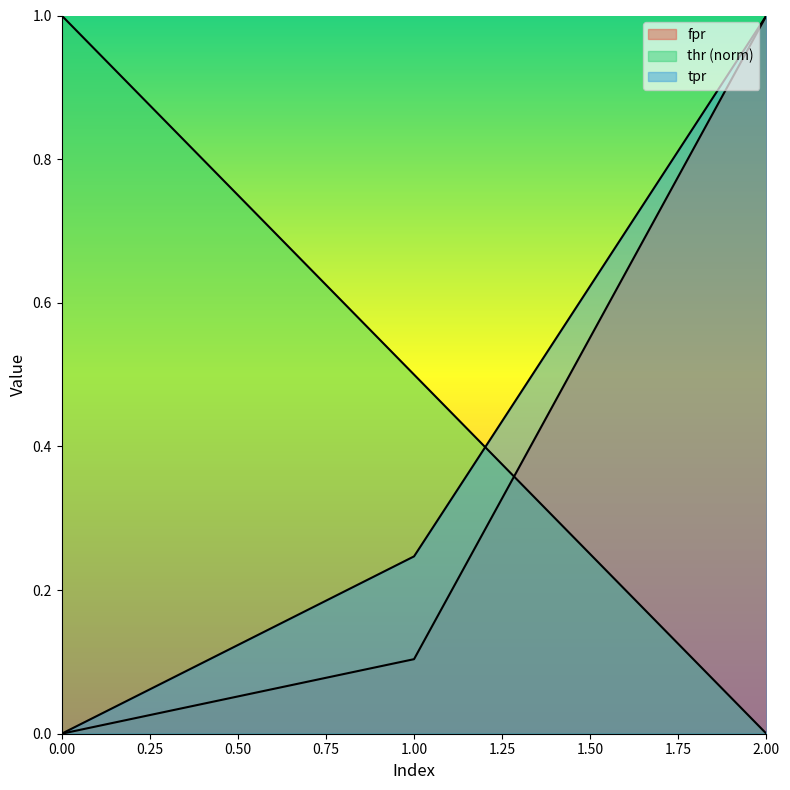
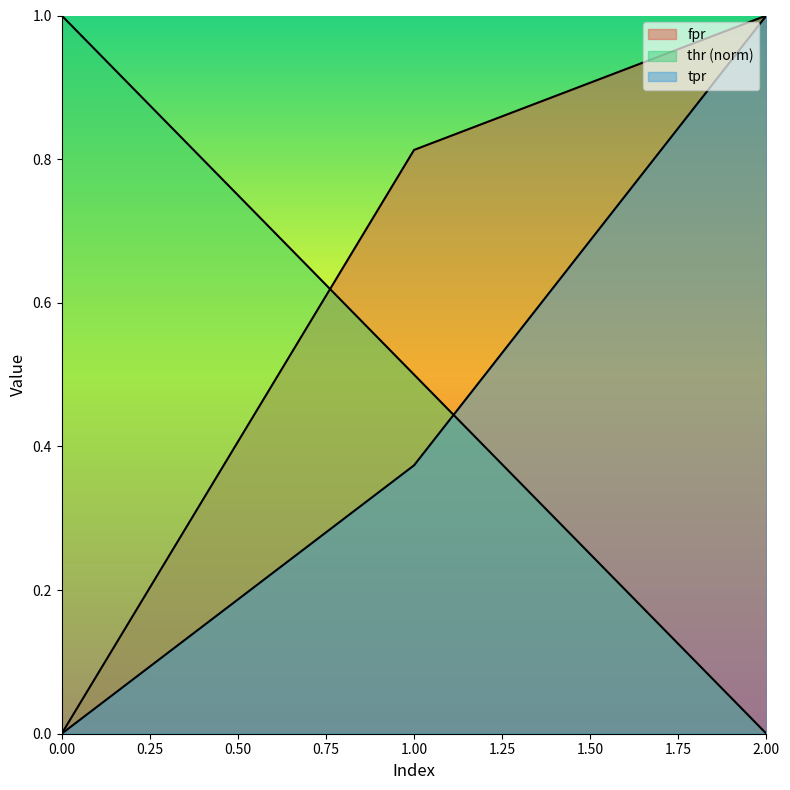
fpr, 1.00: 0.10 -> 0.81
tpr, 1.00: 0.25 -> 0.37
